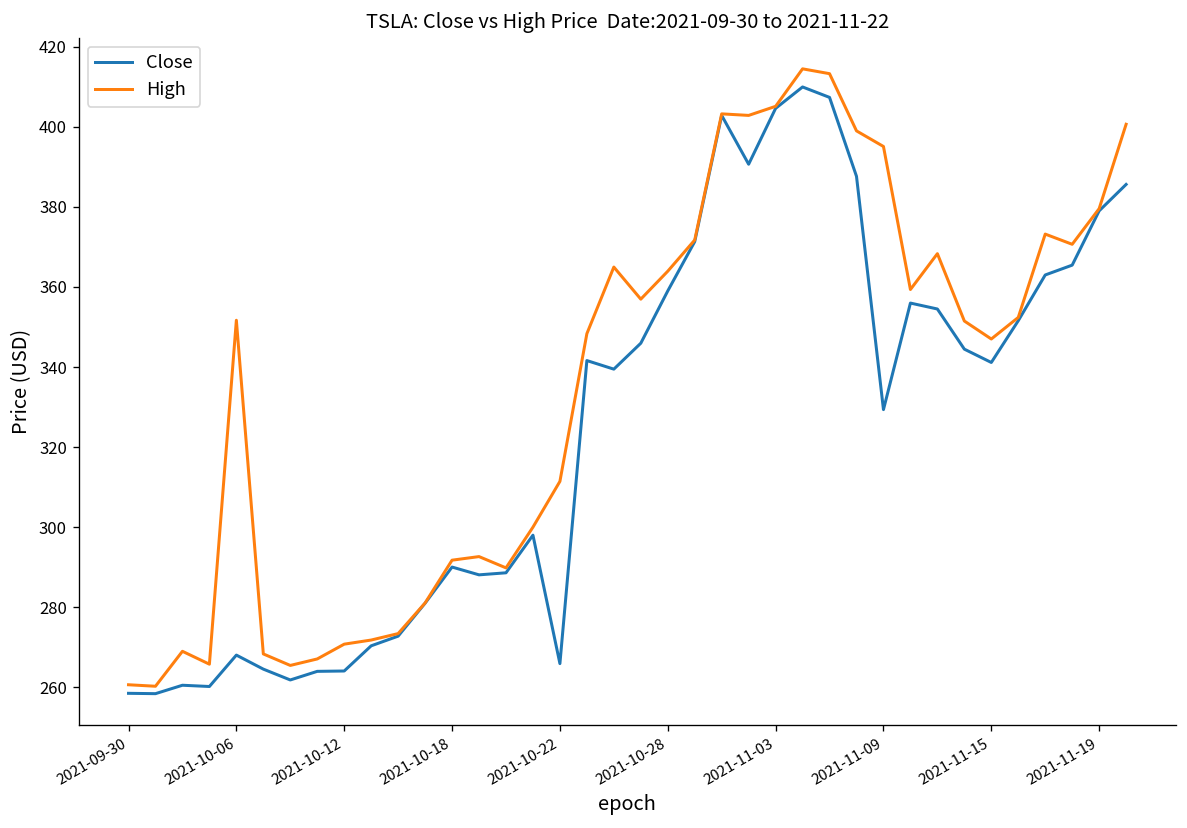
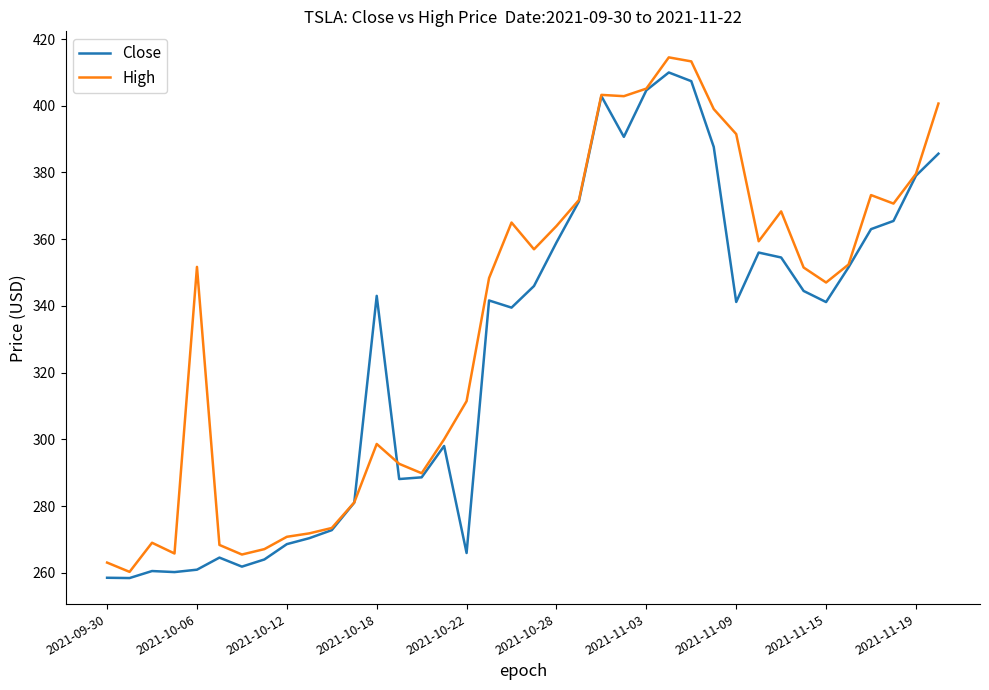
High, 2021-09-30: 261 -> 263
Close, 2021-10-06: 268 -> 261
Close, 2021-10-12: 264 -> 269
Close, 2021-10-18: 290 -> 343
High, 2021-10-18: 292 -> 299
Close, 2021-11-09: 329 -> 341
High, 2021-11-09: 395 -> 392
